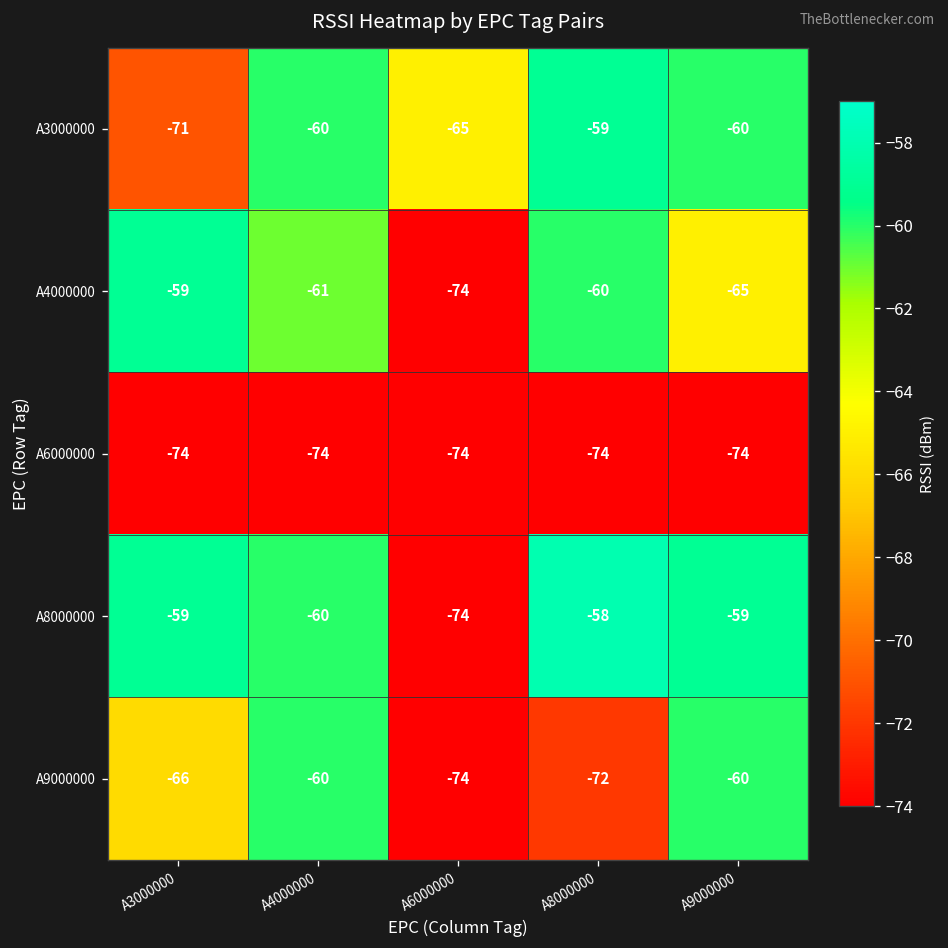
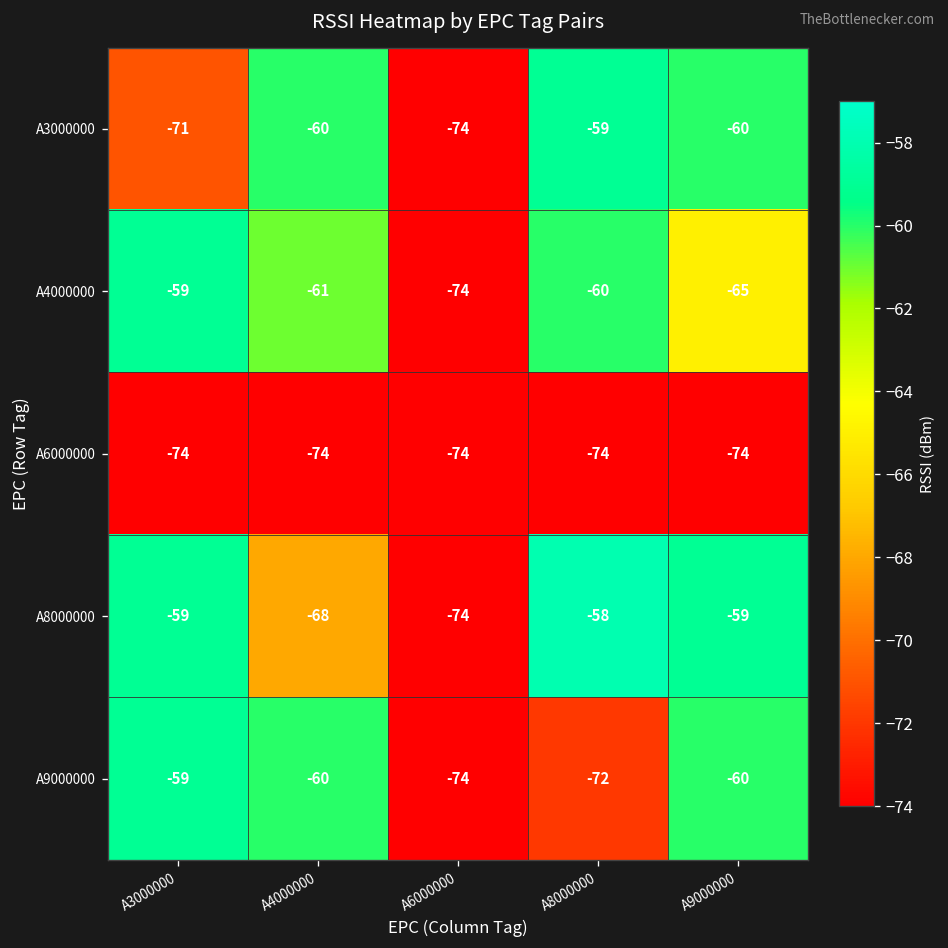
A3000000, A6000000: -65 -> -74
A8000000, A4000000: -60 -> -68
A9000000, A3000000: -66 -> -59
